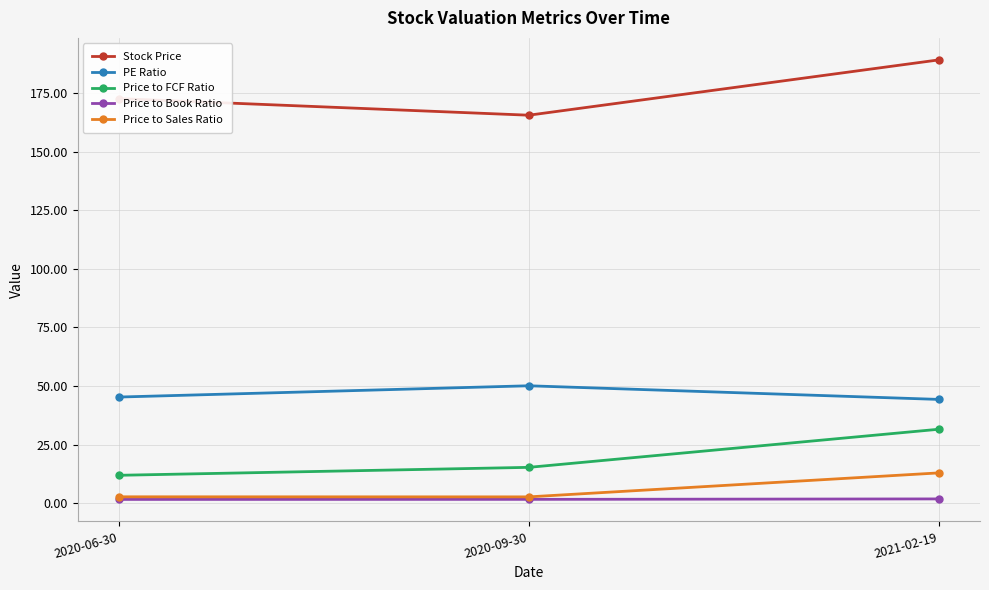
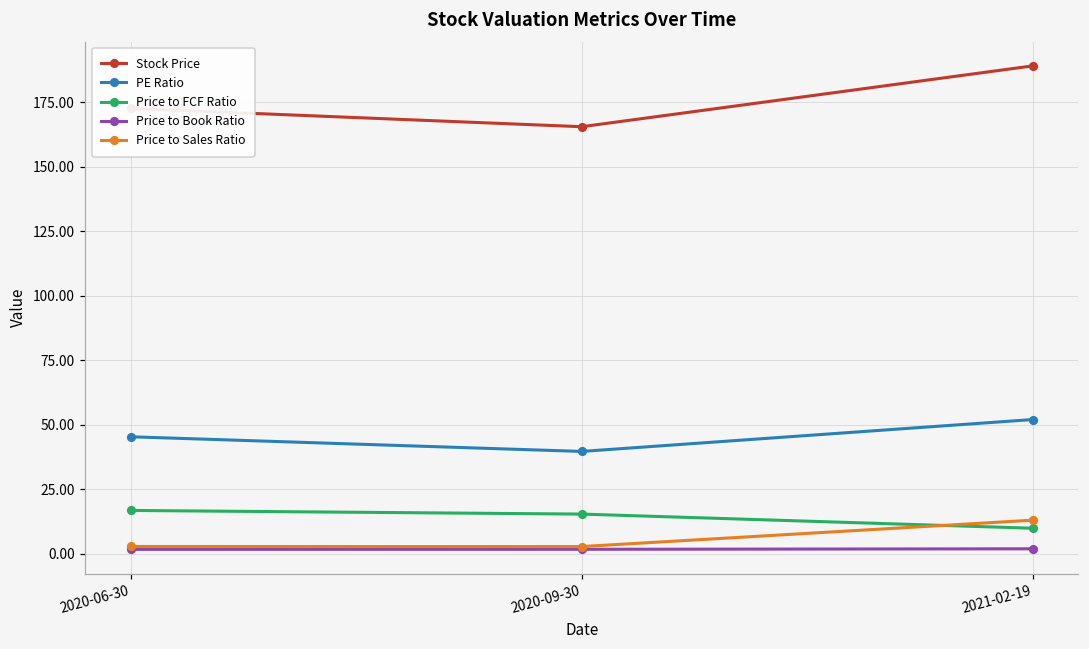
Price to FCF Ratio, 2020-06-30: 12 -> 17
PE Ratio, 2020-09-30: 50 -> 40
PE Ratio, 2021-02-19: 44 -> 52
Price to FCF Ratio, 2021-02-19: 32 -> 10
